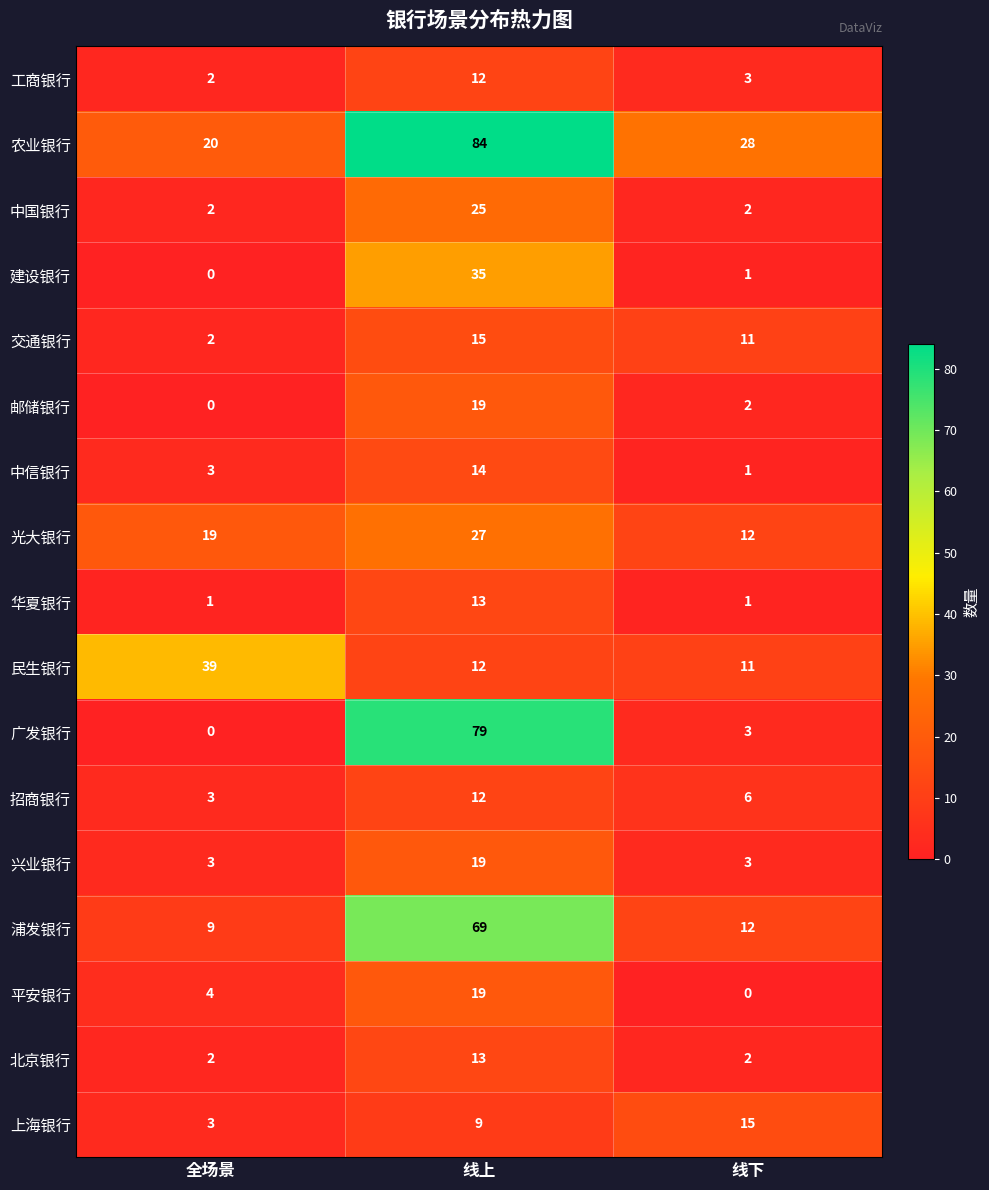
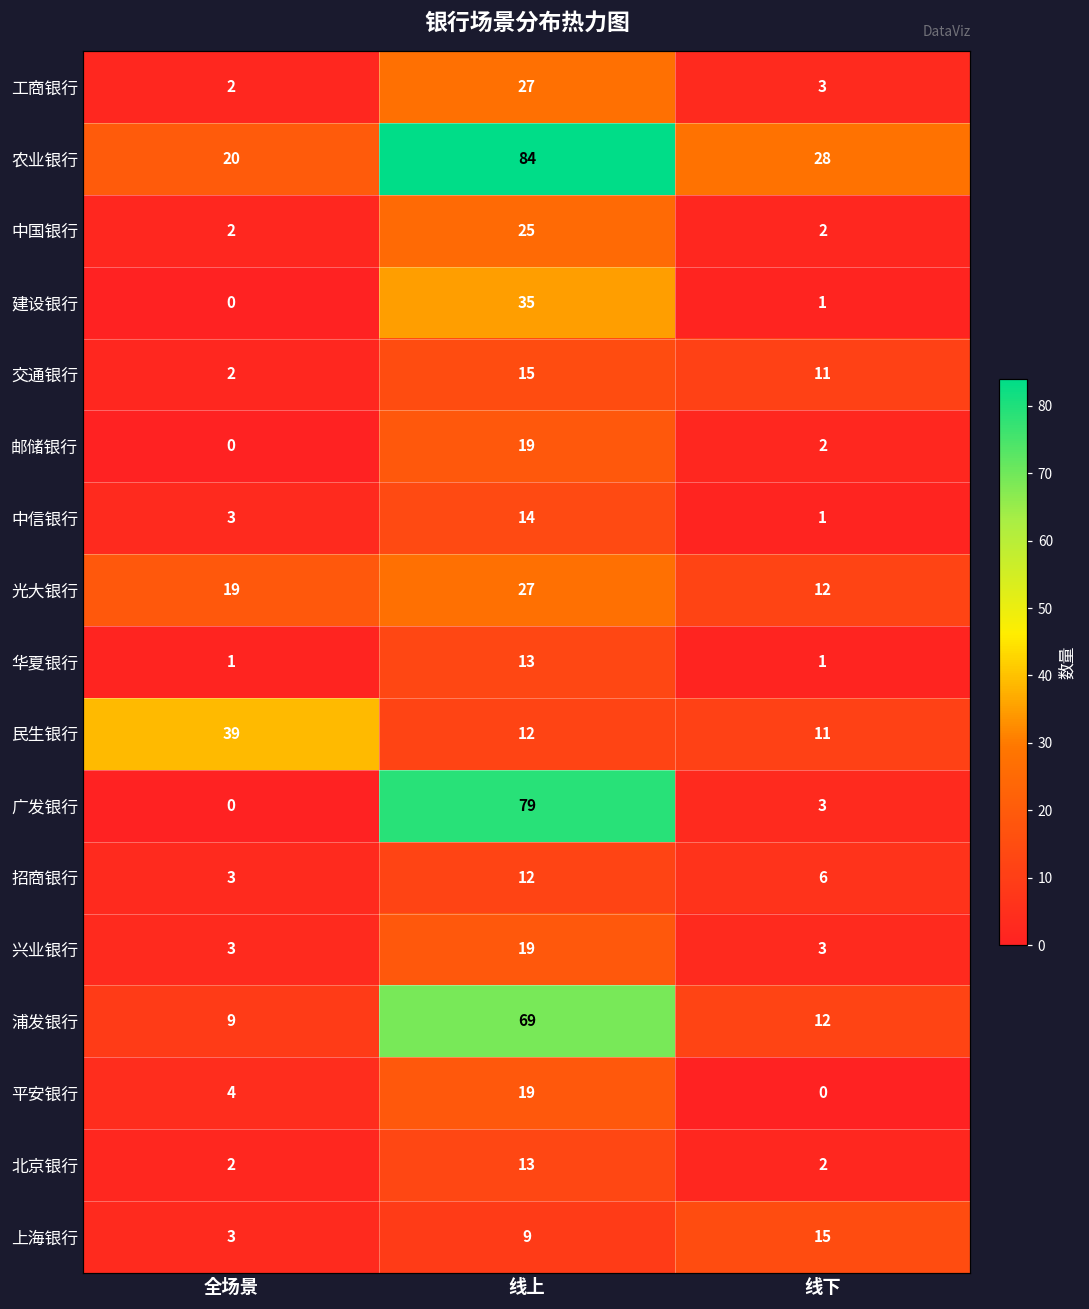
工商银行, 线上: 12 -> 27
